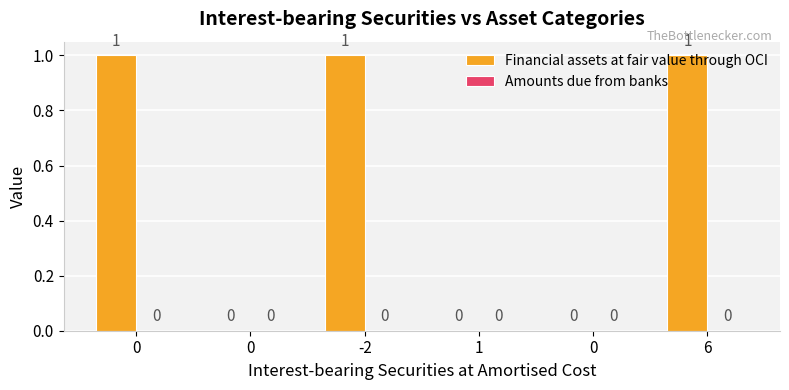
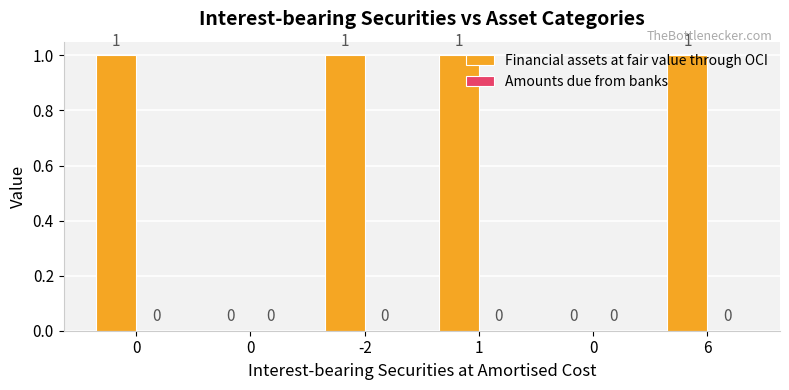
Financial assets at fair value through OCI, 1: 0 -> 1
